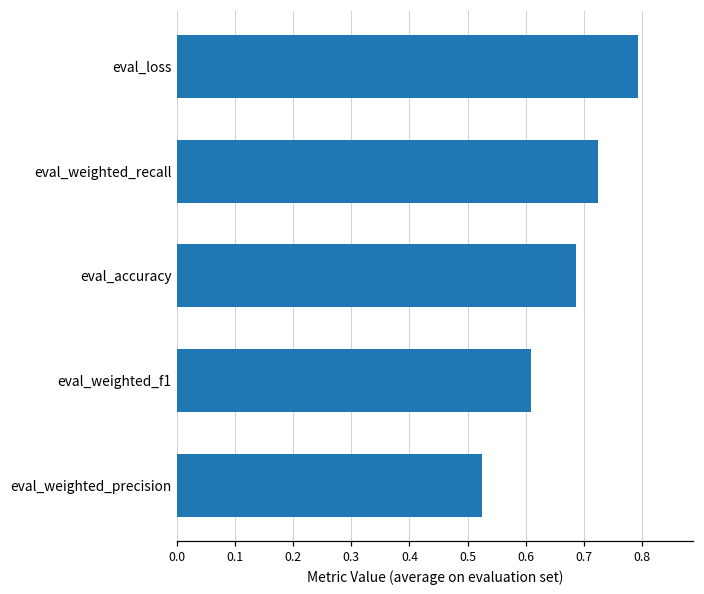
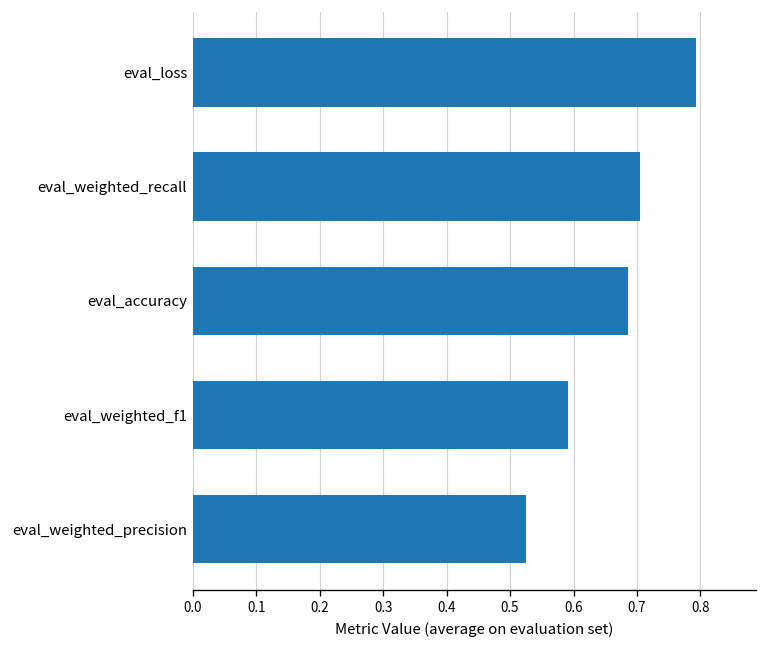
eval_weighted_recall: 0.72 -> 0.71
eval_weighted_f1: 0.61 -> 0.59
